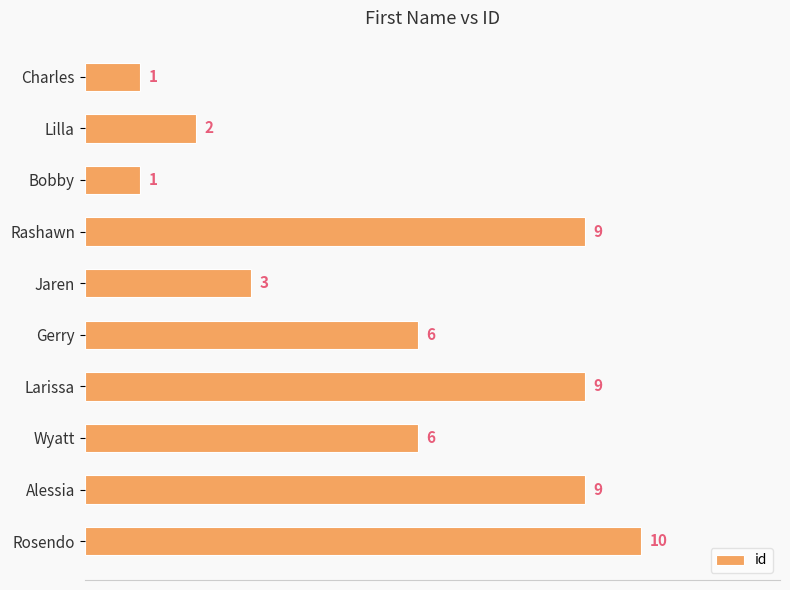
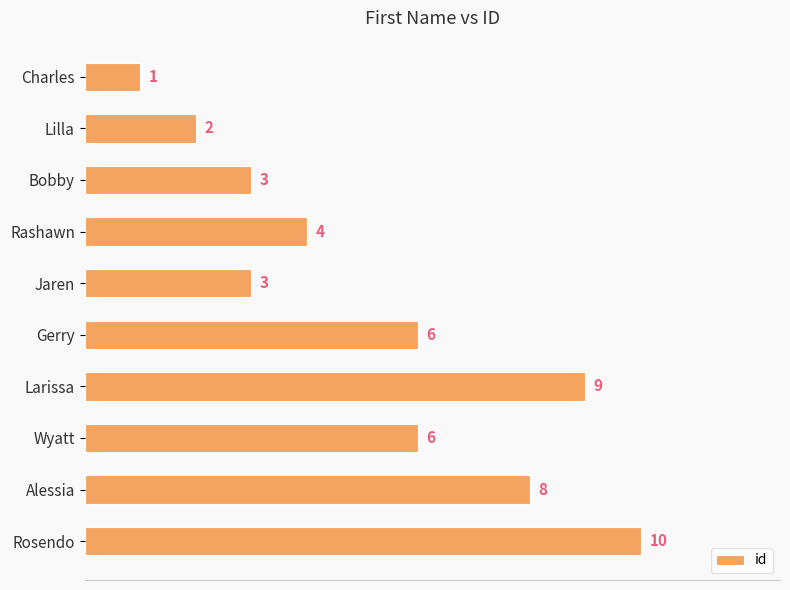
Bobby: 1 -> 3
Rashawn: 9 -> 4
Alessia: 9 -> 8
